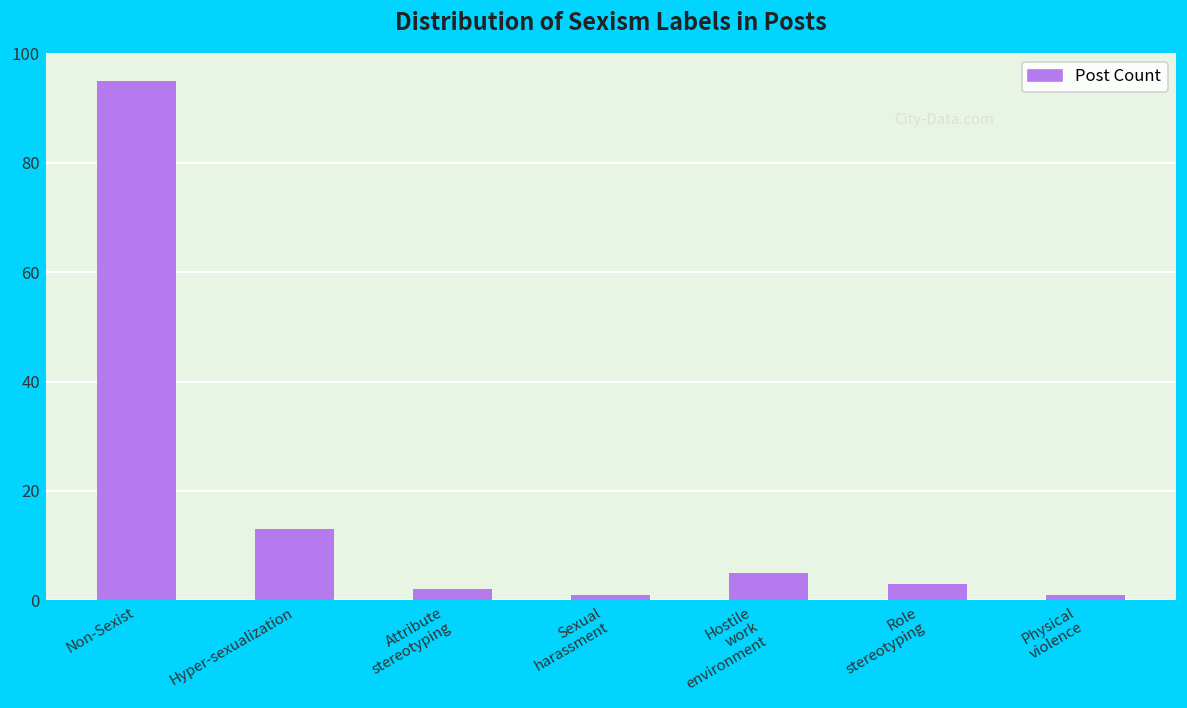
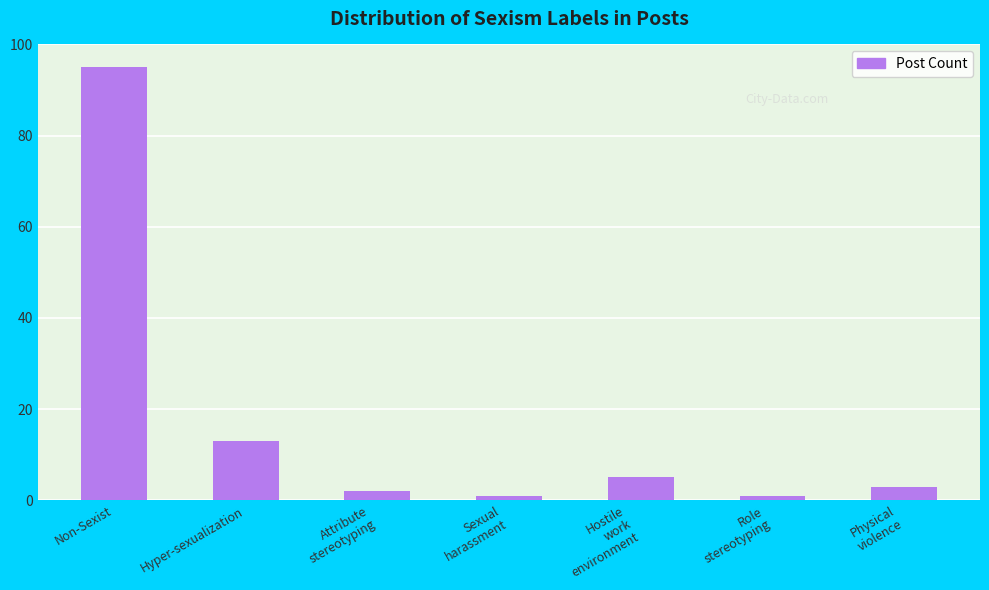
Role stereotyping: 3 -> 1
Physical violence: 1 -> 3
